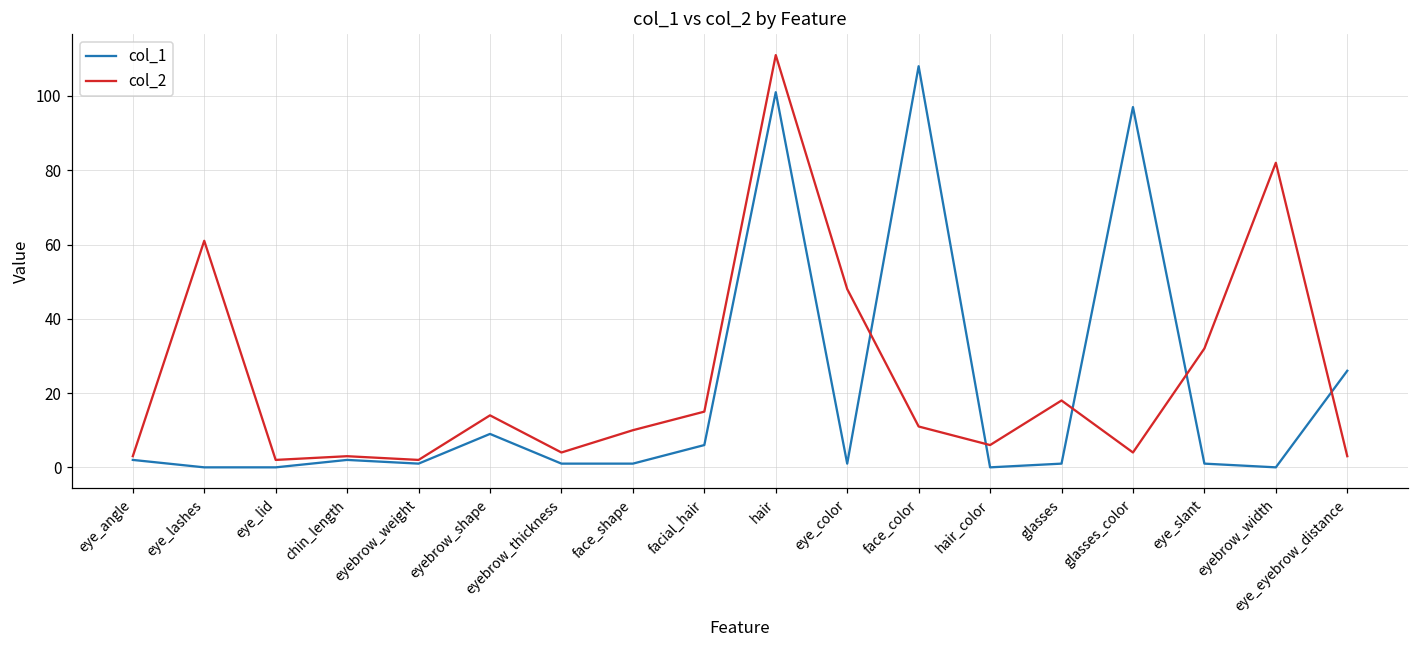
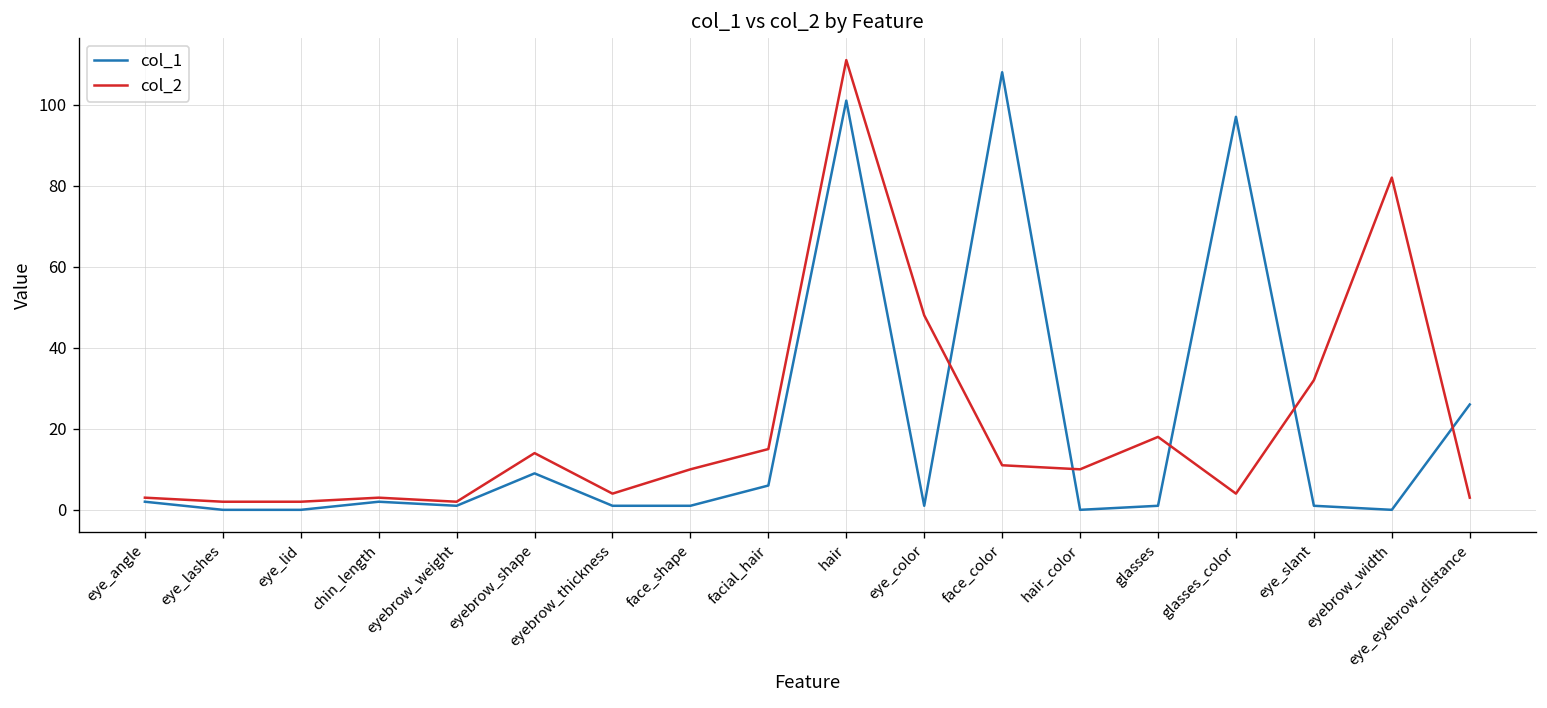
col_2, eye_lashes: 61 -> 2
col_2, hair_color: 6 -> 10
